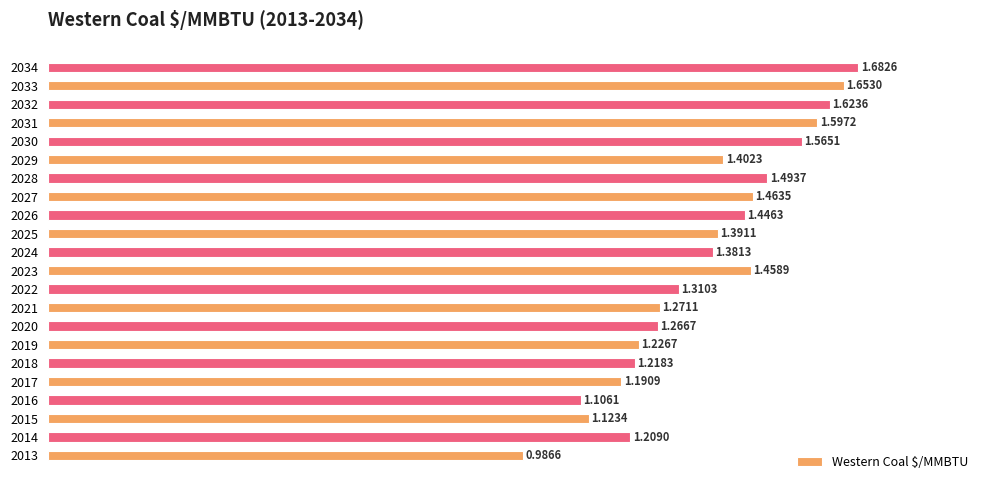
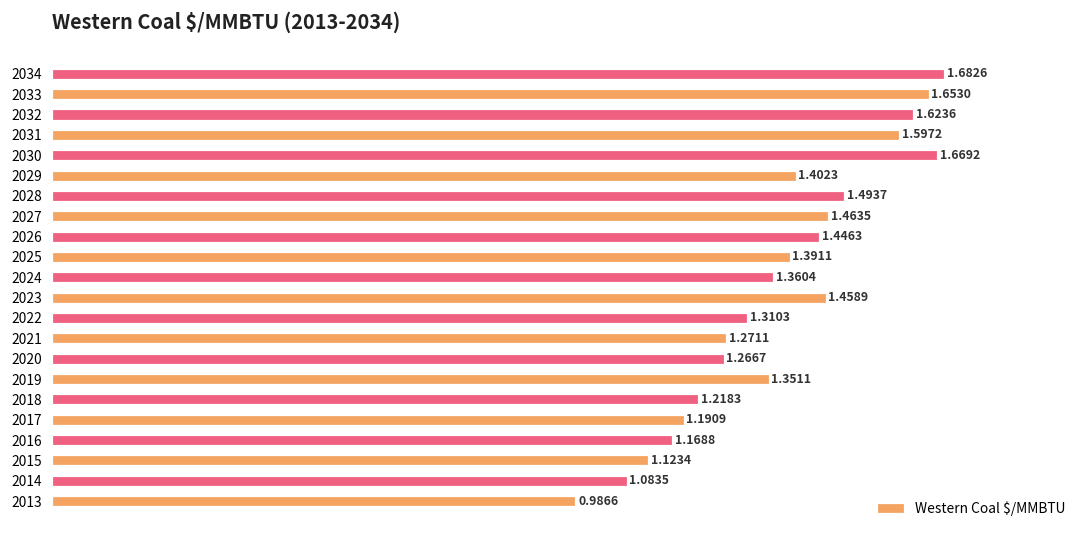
2030: 1.5651 -> 1.6692
2024: 1.3813 -> 1.3604
2019: 1.2267 -> 1.3511
2016: 1.1061 -> 1.1688
2014: 1.2090 -> 1.0835
